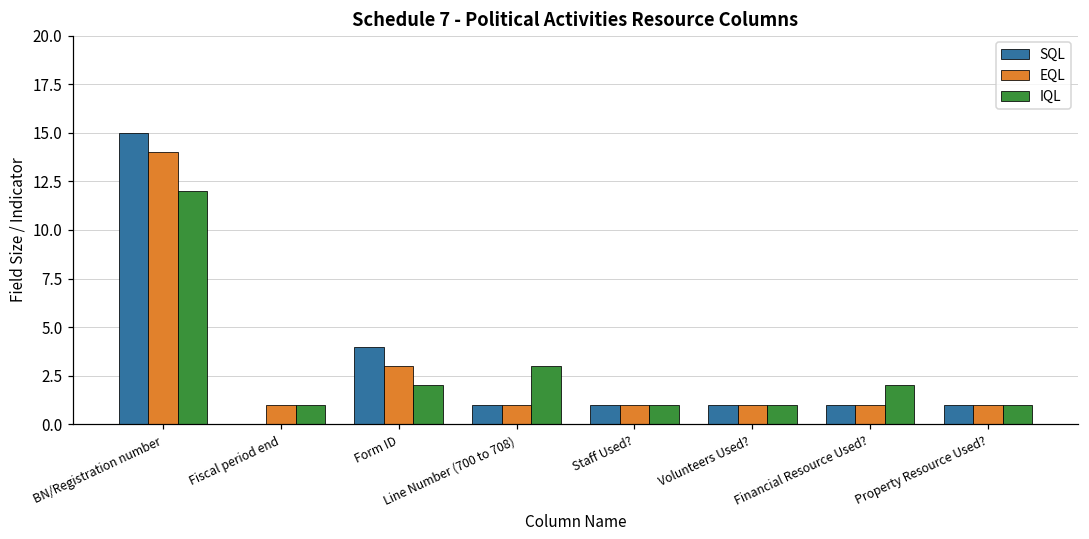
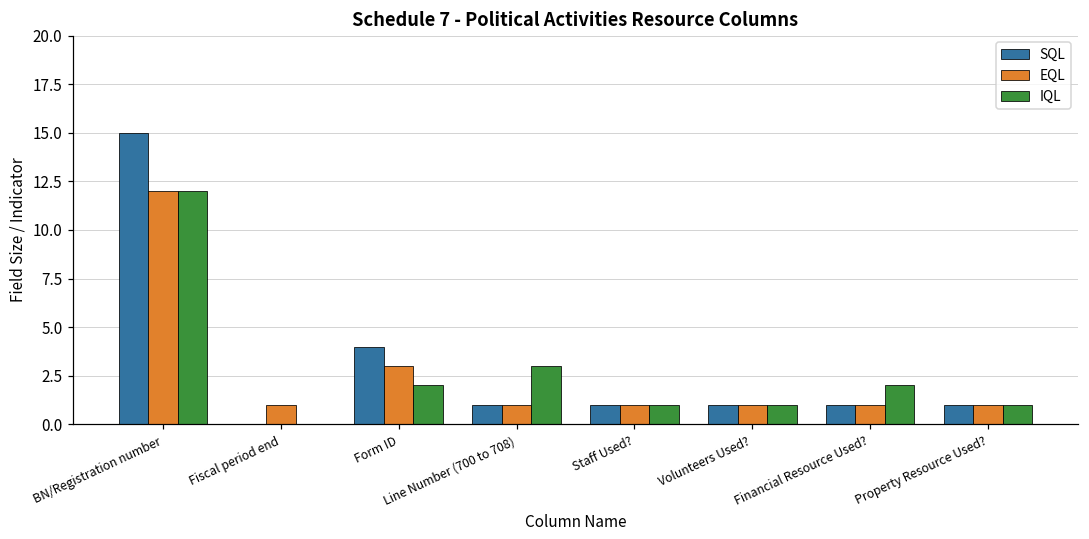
EQL, BN/Registration number: 14 -> 12
IQL, Fiscal period end: 1 -> 0
